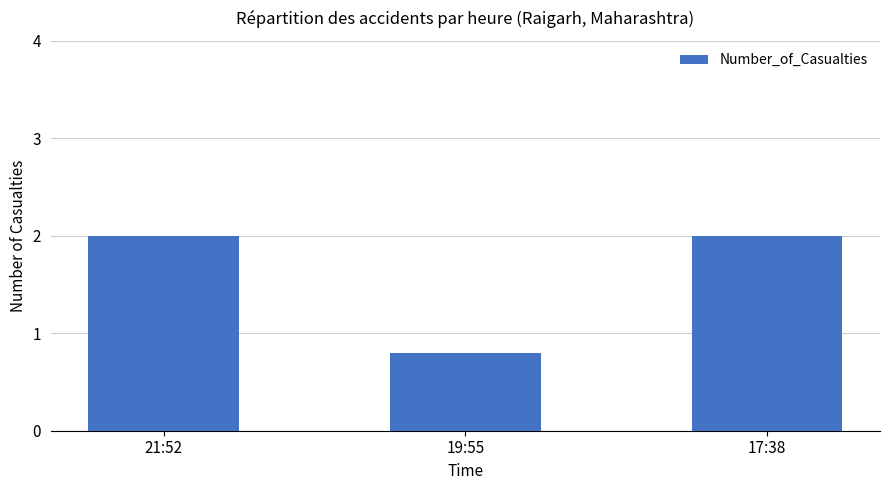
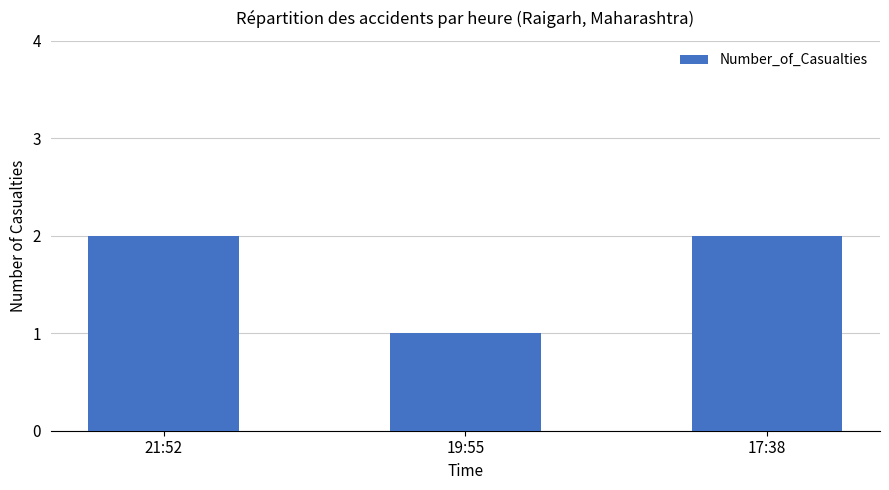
19:55: 0.8 -> 1.0
